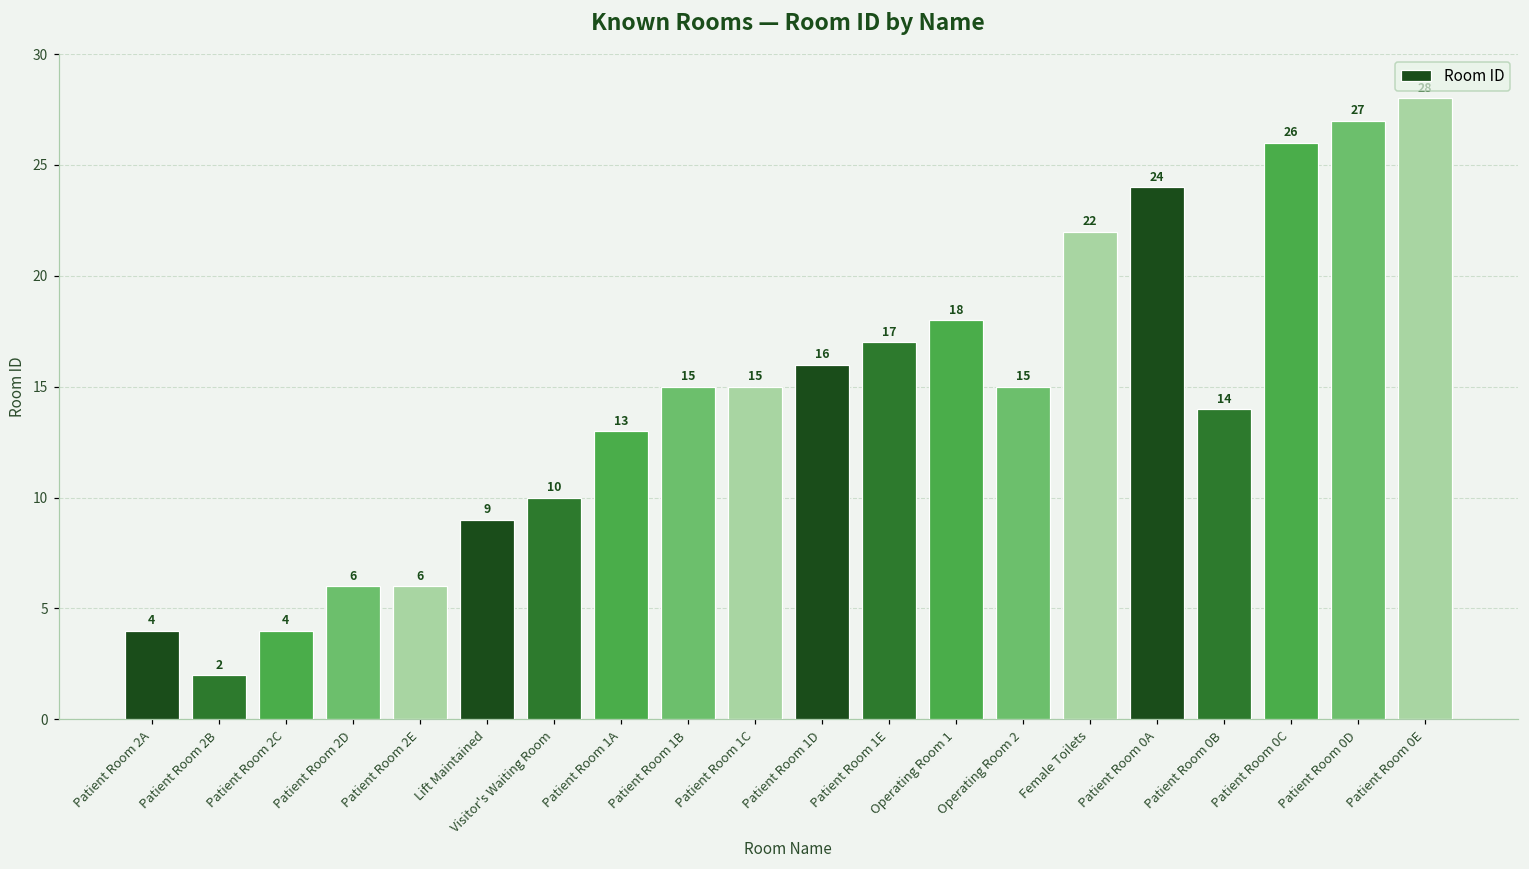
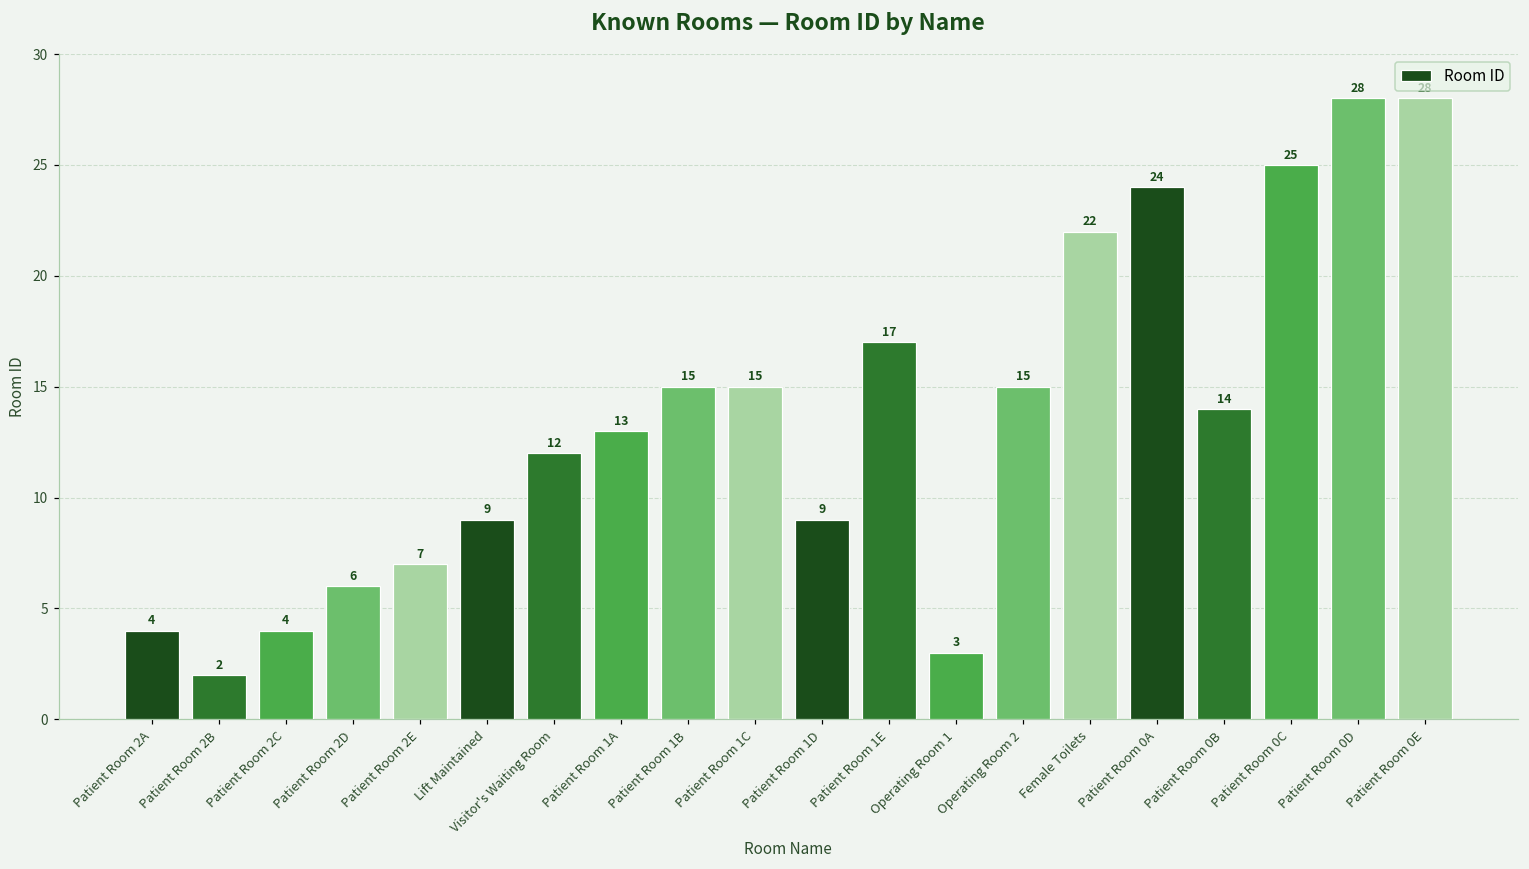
Patient Room 2E: 6 -> 7
Visitor's Waiting Room: 10 -> 12
Patient Room 1D: 16 -> 9
Operating Room 1: 18 -> 3
Patient Room 0C: 26 -> 25
Patient Room 0D: 27 -> 28
